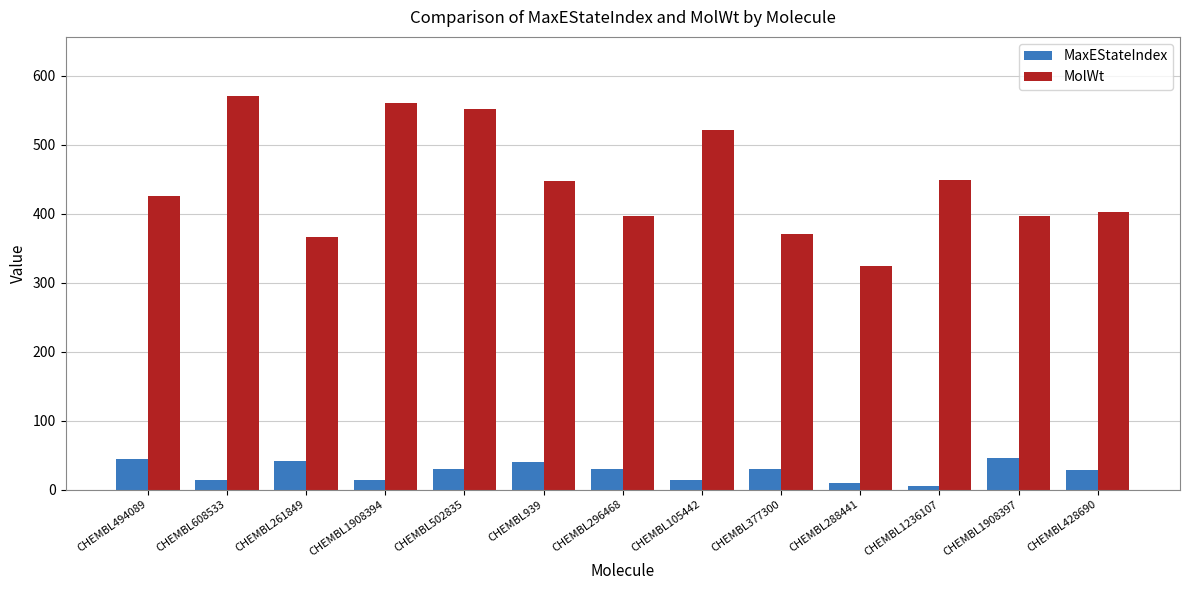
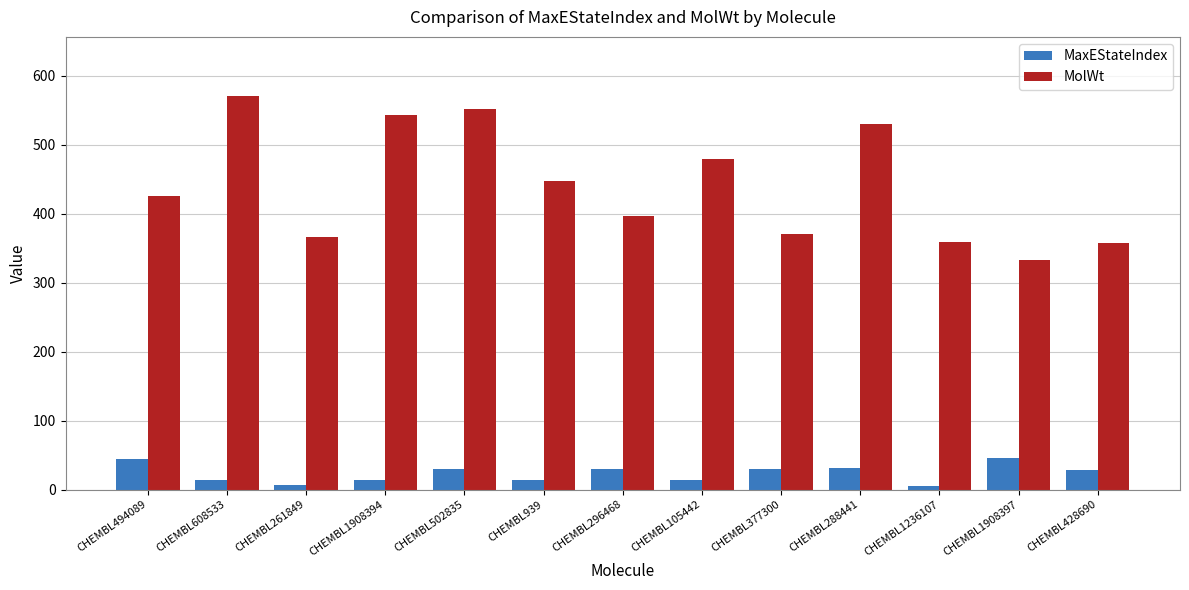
MaxEStateIndex, CHEMBL261849: 40 -> 10
MolWt, CHEMBL1908394: 560 -> 540
MaxEStateIndex, CHEMBL939: 40 -> 10
MolWt, CHEMBL105442: 520 -> 480
MaxEStateIndex, CHEMBL288441: 10 -> 30
MolWt, CHEMBL288441: 320 -> 530
MolWt, CHEMBL1236107: 450 -> 360
MolWt, CHEMBL1908397: 400 -> 330
MolWt, CHEMBL428690: 400 -> 360
